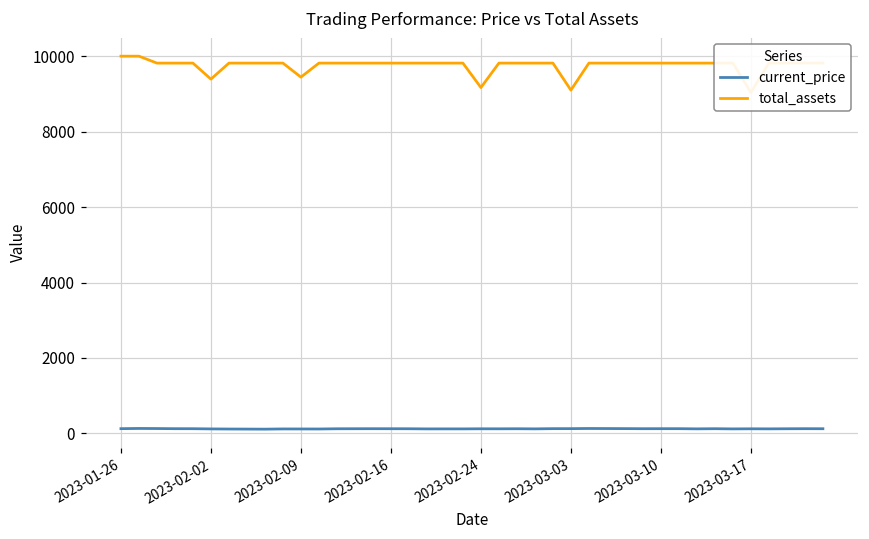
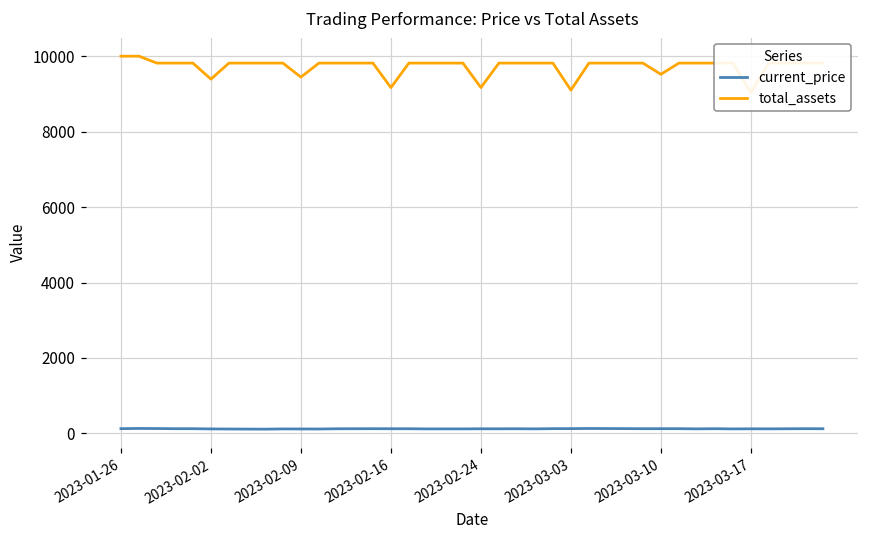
total_assets, 2023-02-16: 9800 -> 9200
total_assets, 2023-03-10: 9800 -> 9500
